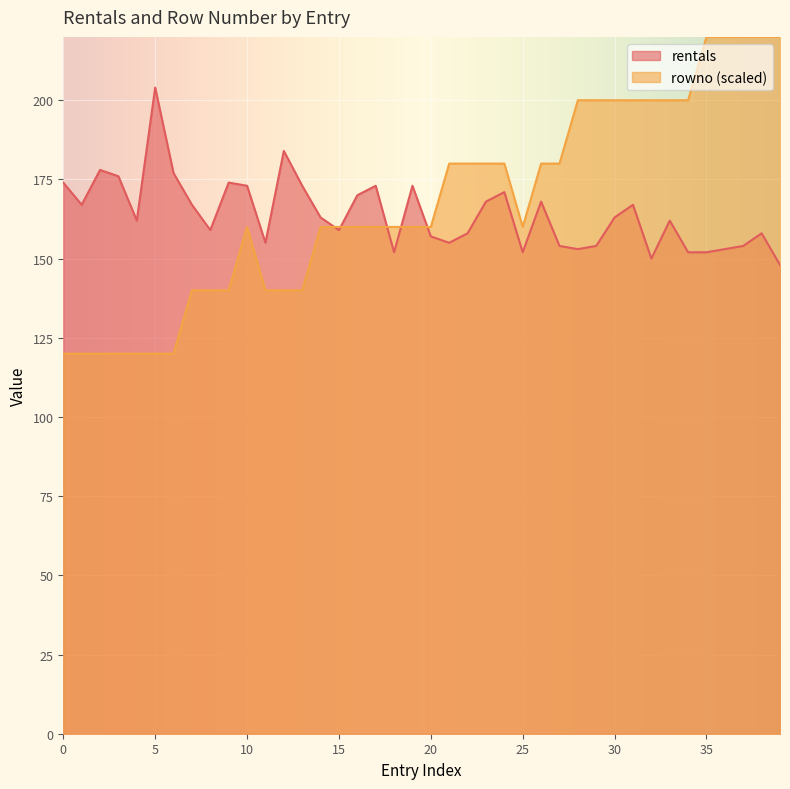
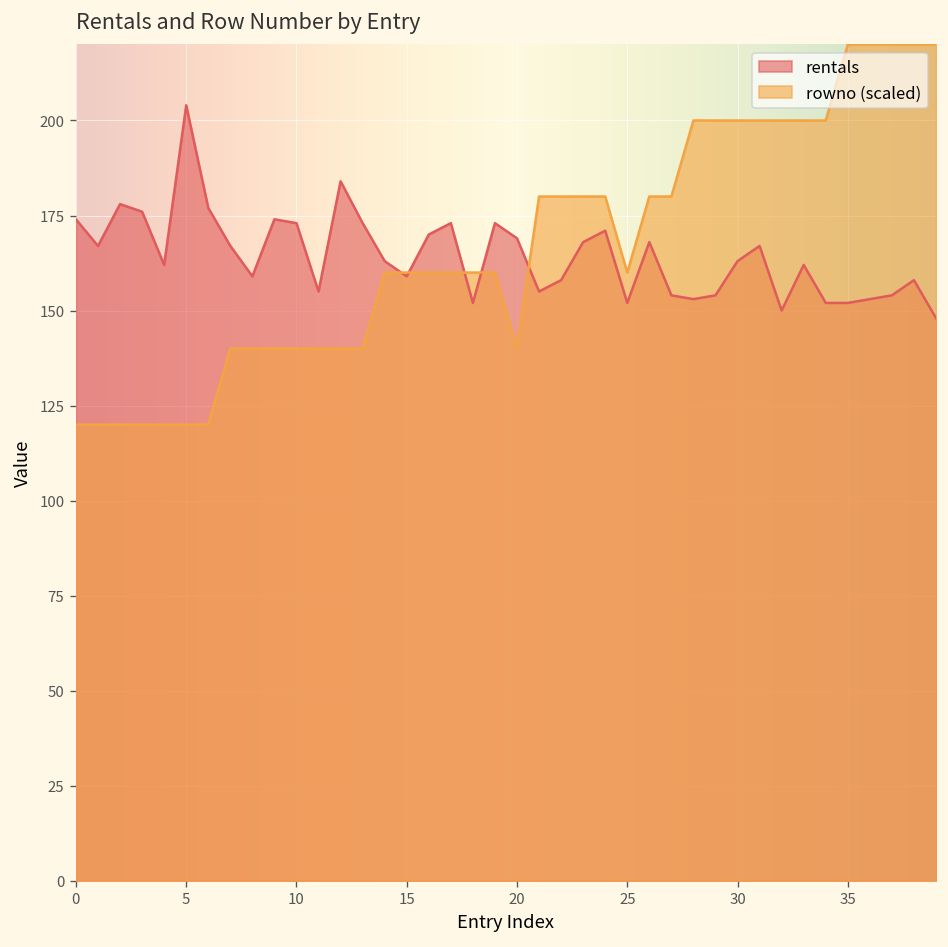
rowno (scaled), 10: 160 -> 140
rentals, 20: 157 -> 169
rowno (scaled), 20: 160 -> 140
